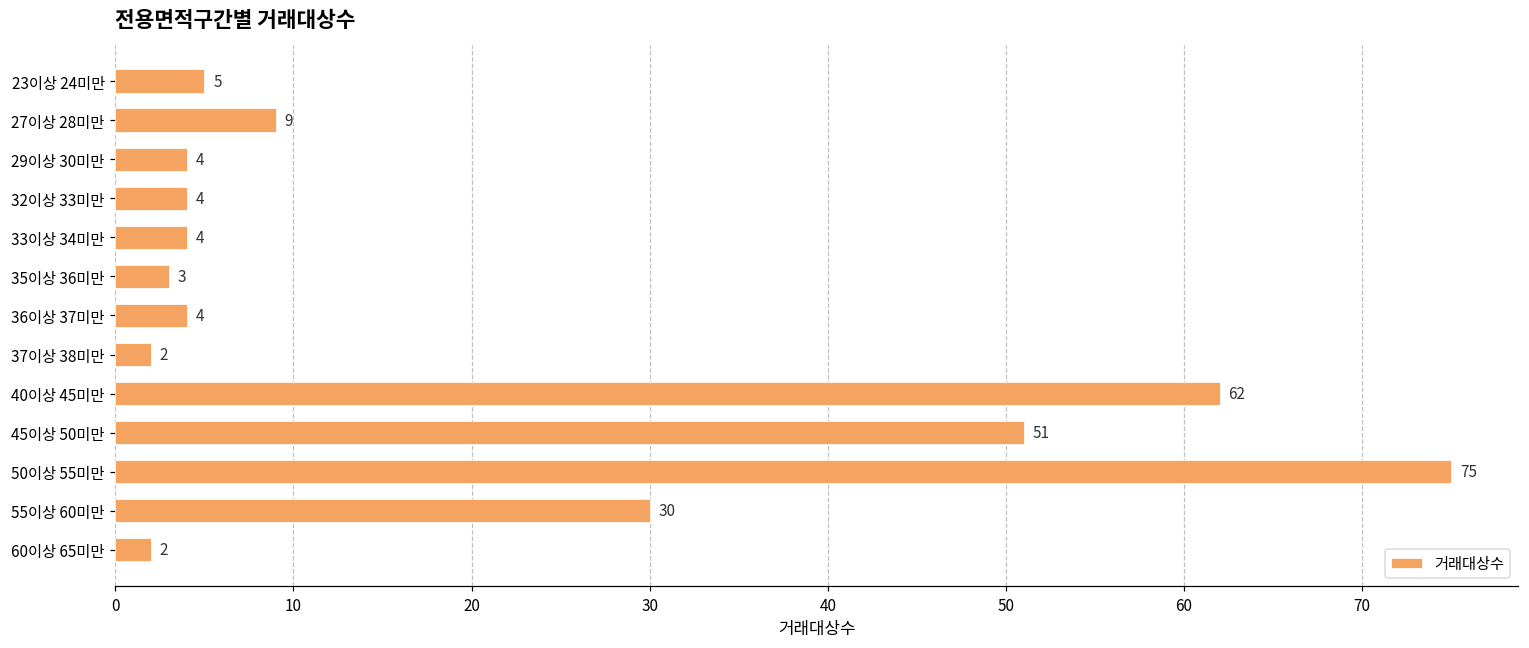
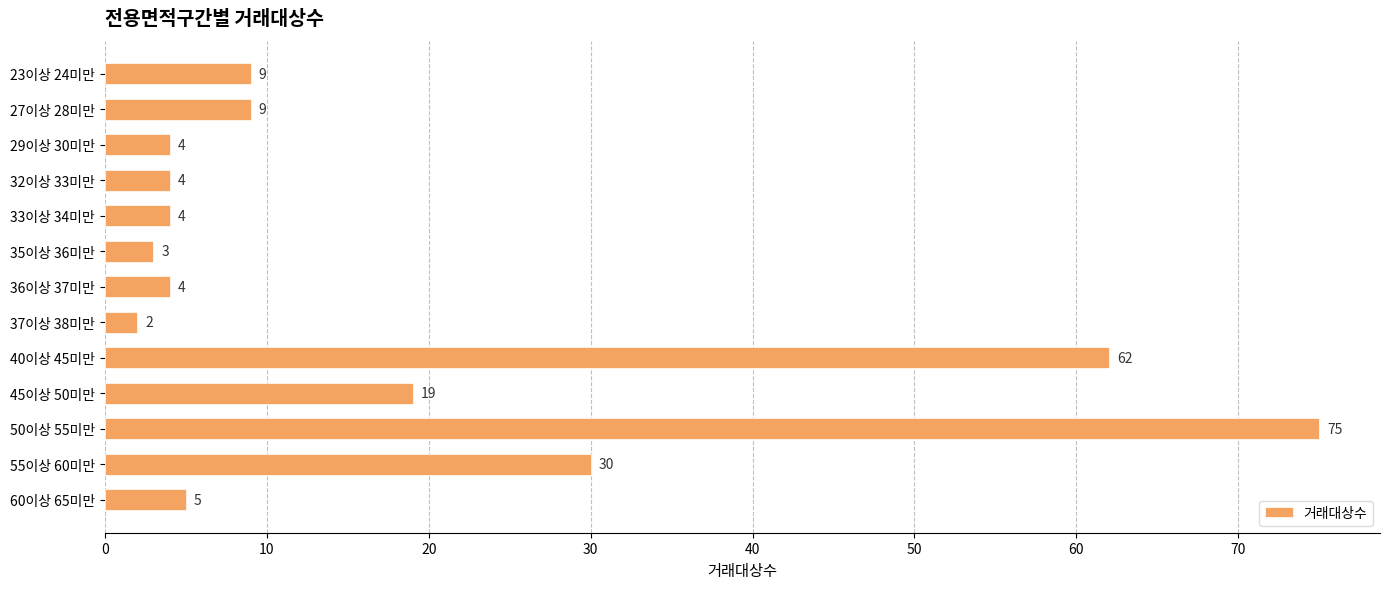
23이상 24미만: 5 -> 9
45이상 50미만: 51 -> 19
60이상 65미만: 2 -> 5
